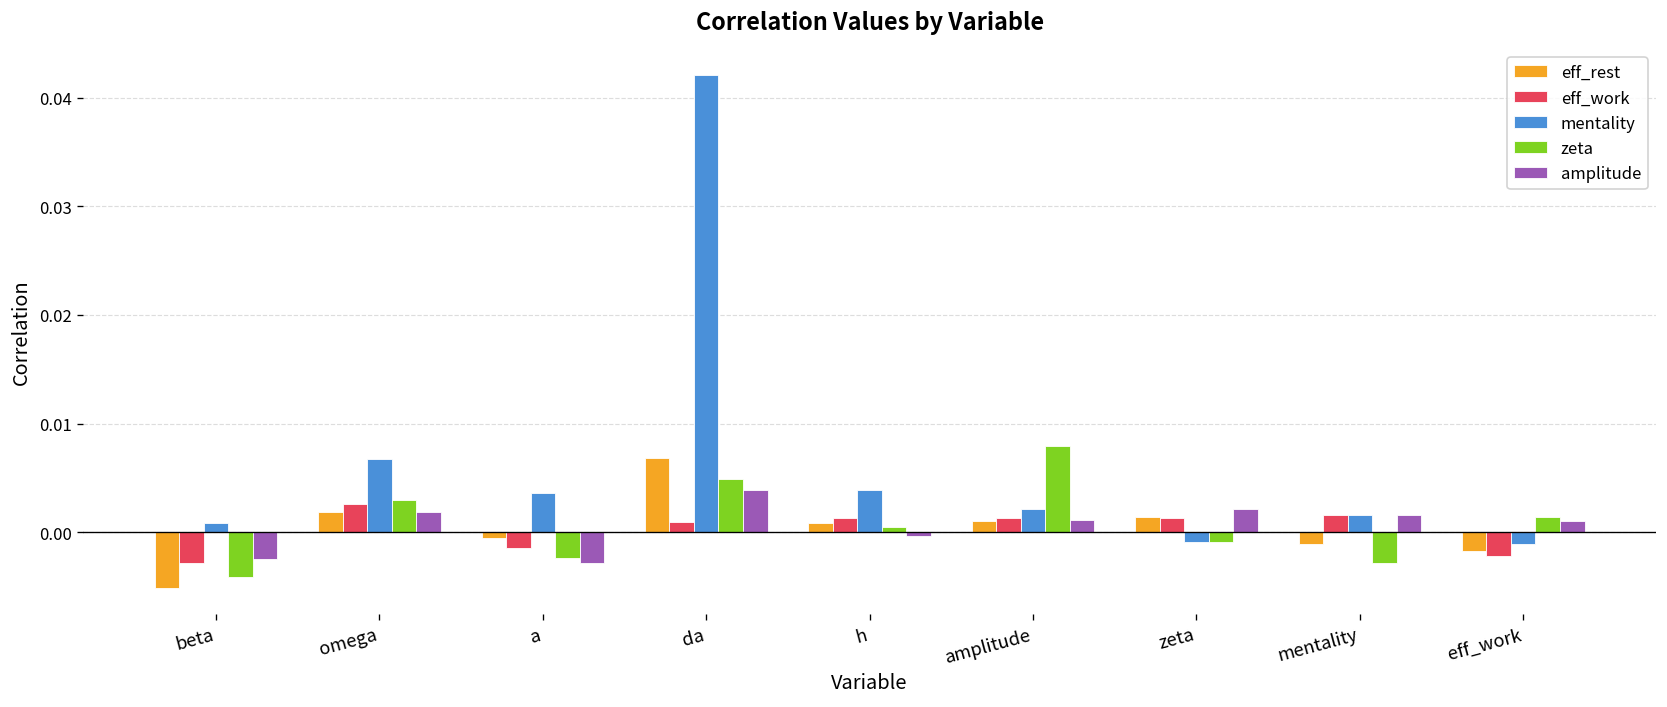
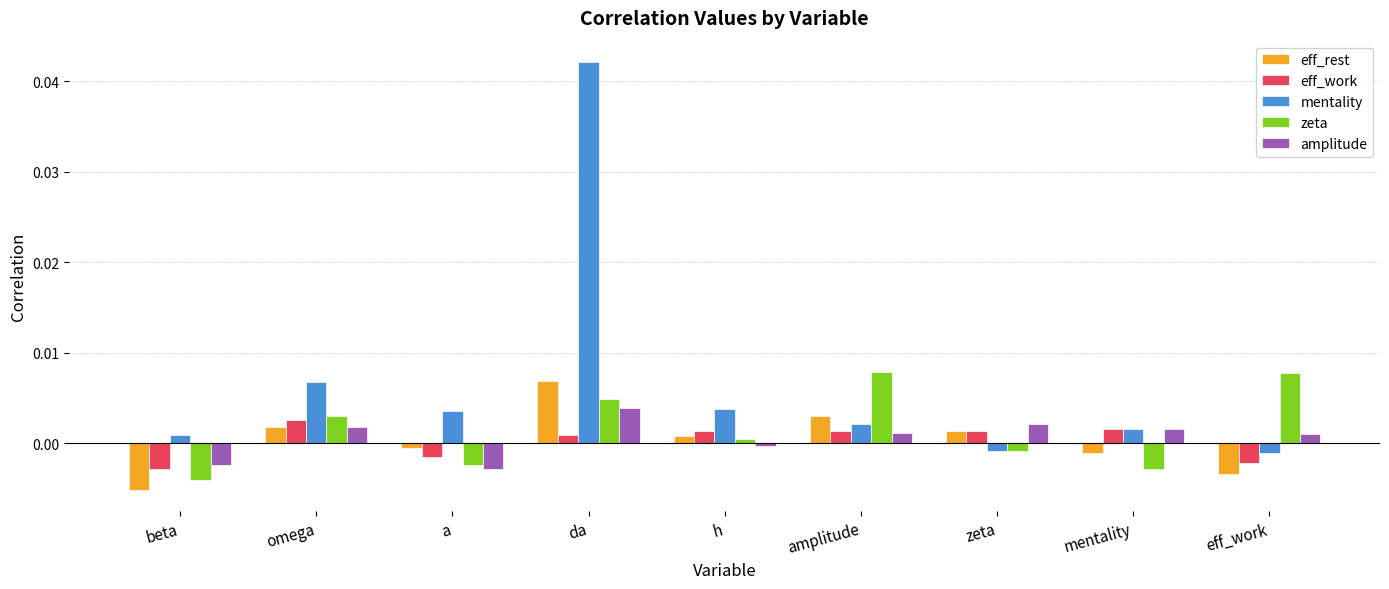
eff_rest, amplitude: 0.001 -> 0.003
eff_rest, eff_work: -0.002 -> -0.003
zeta, eff_work: 0.001 -> 0.008
